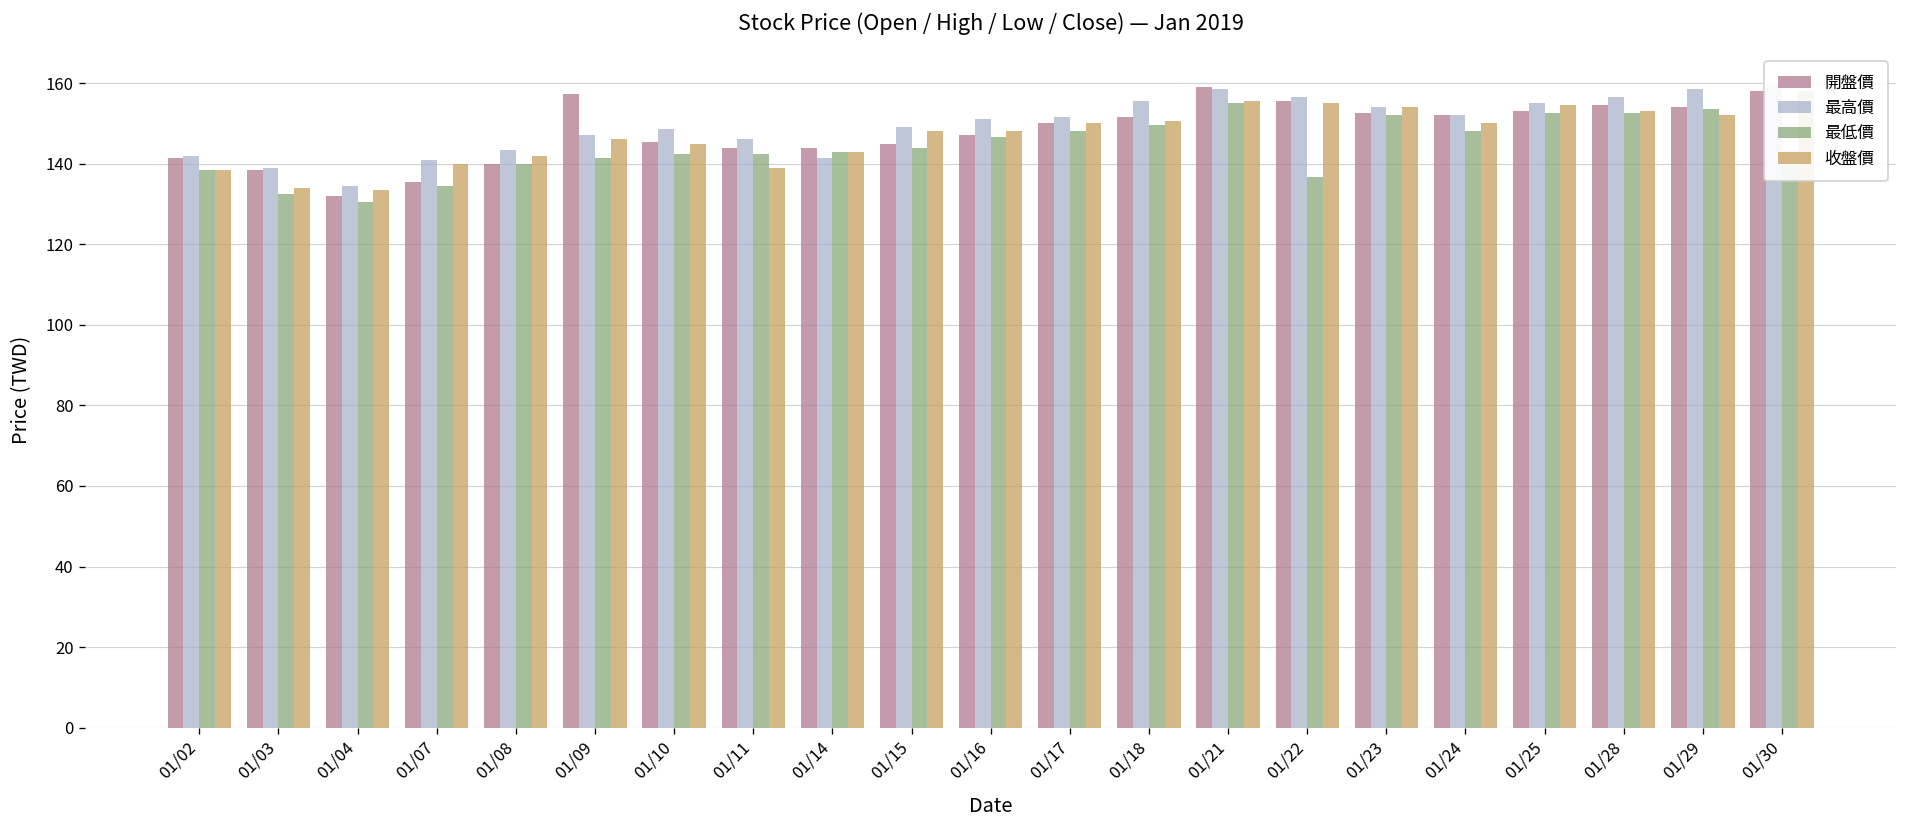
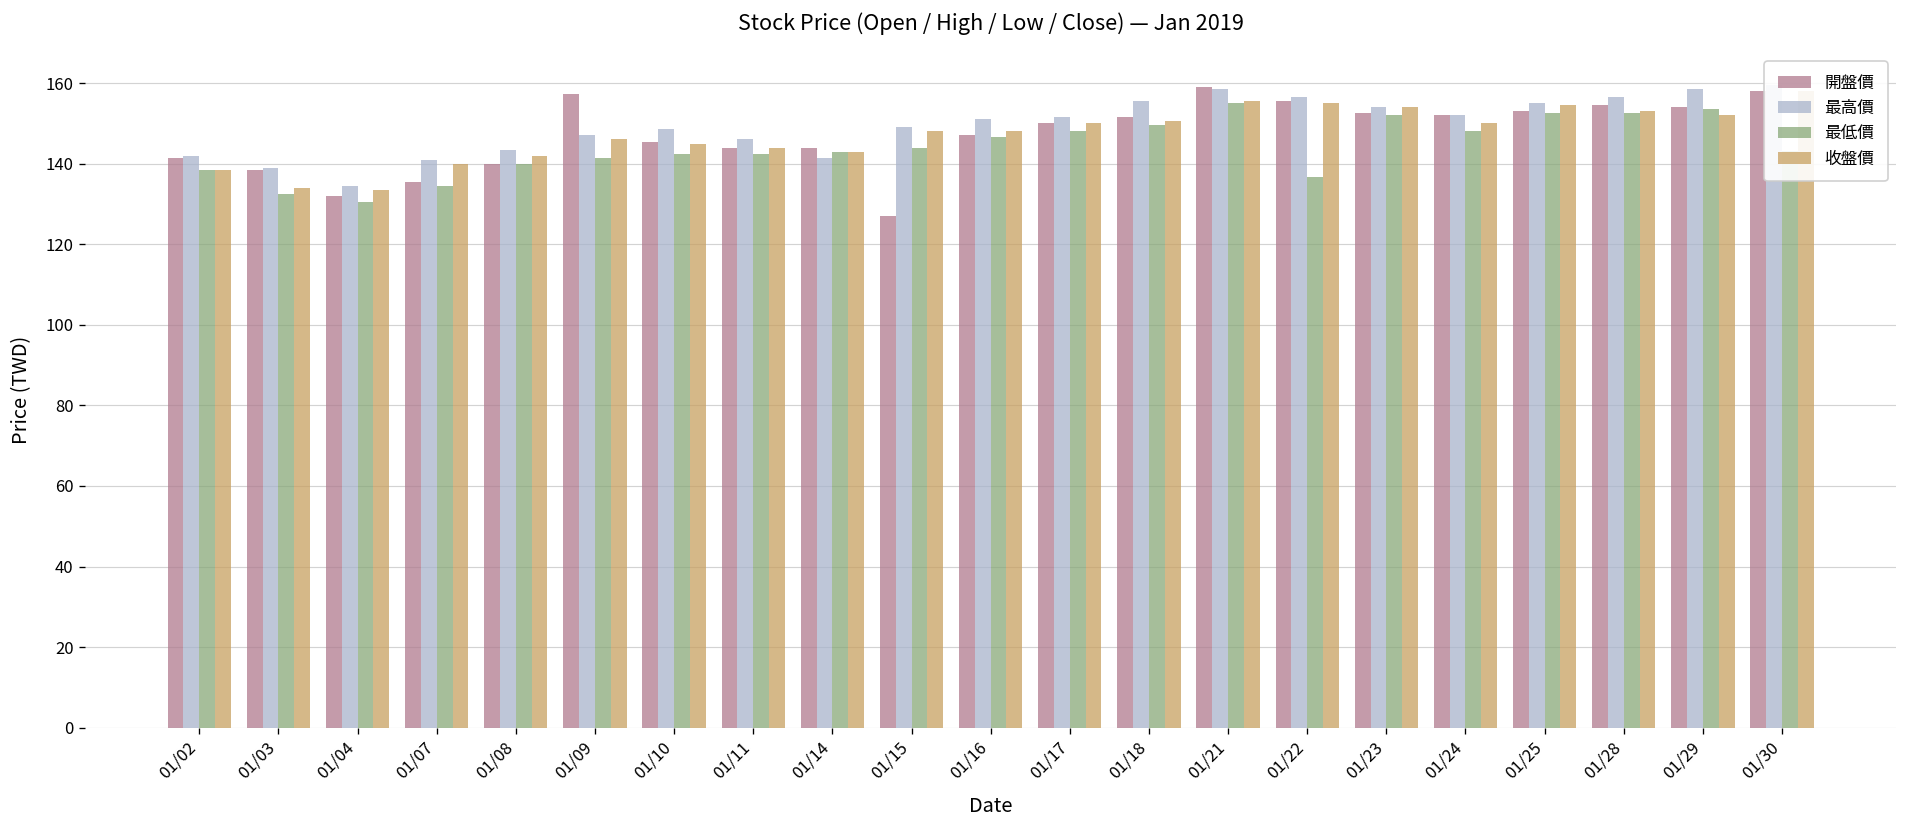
收盤價, 01/11: 139 -> 144
開盤價, 01/15: 145 -> 127
